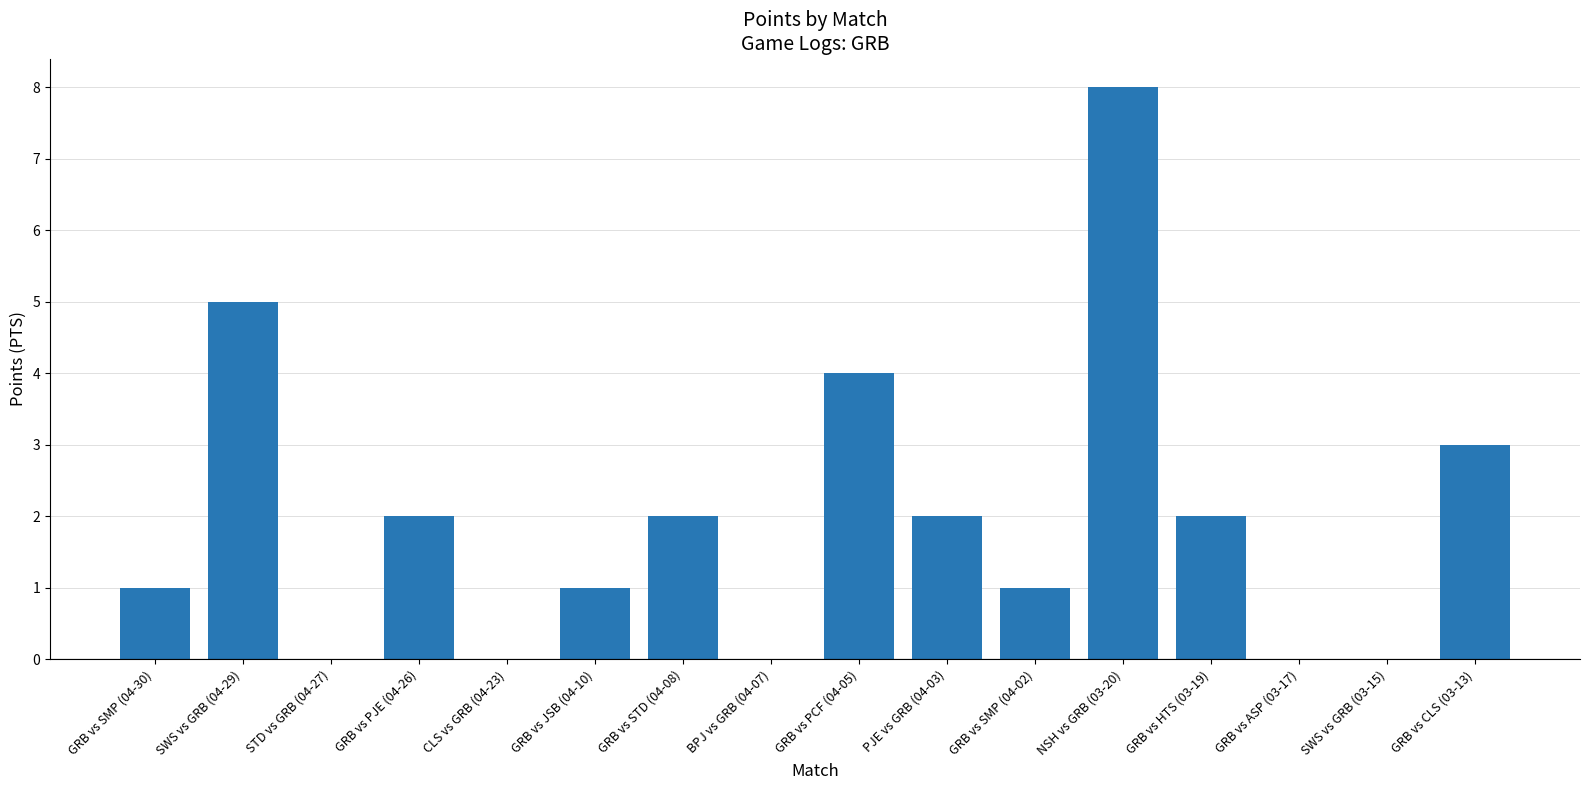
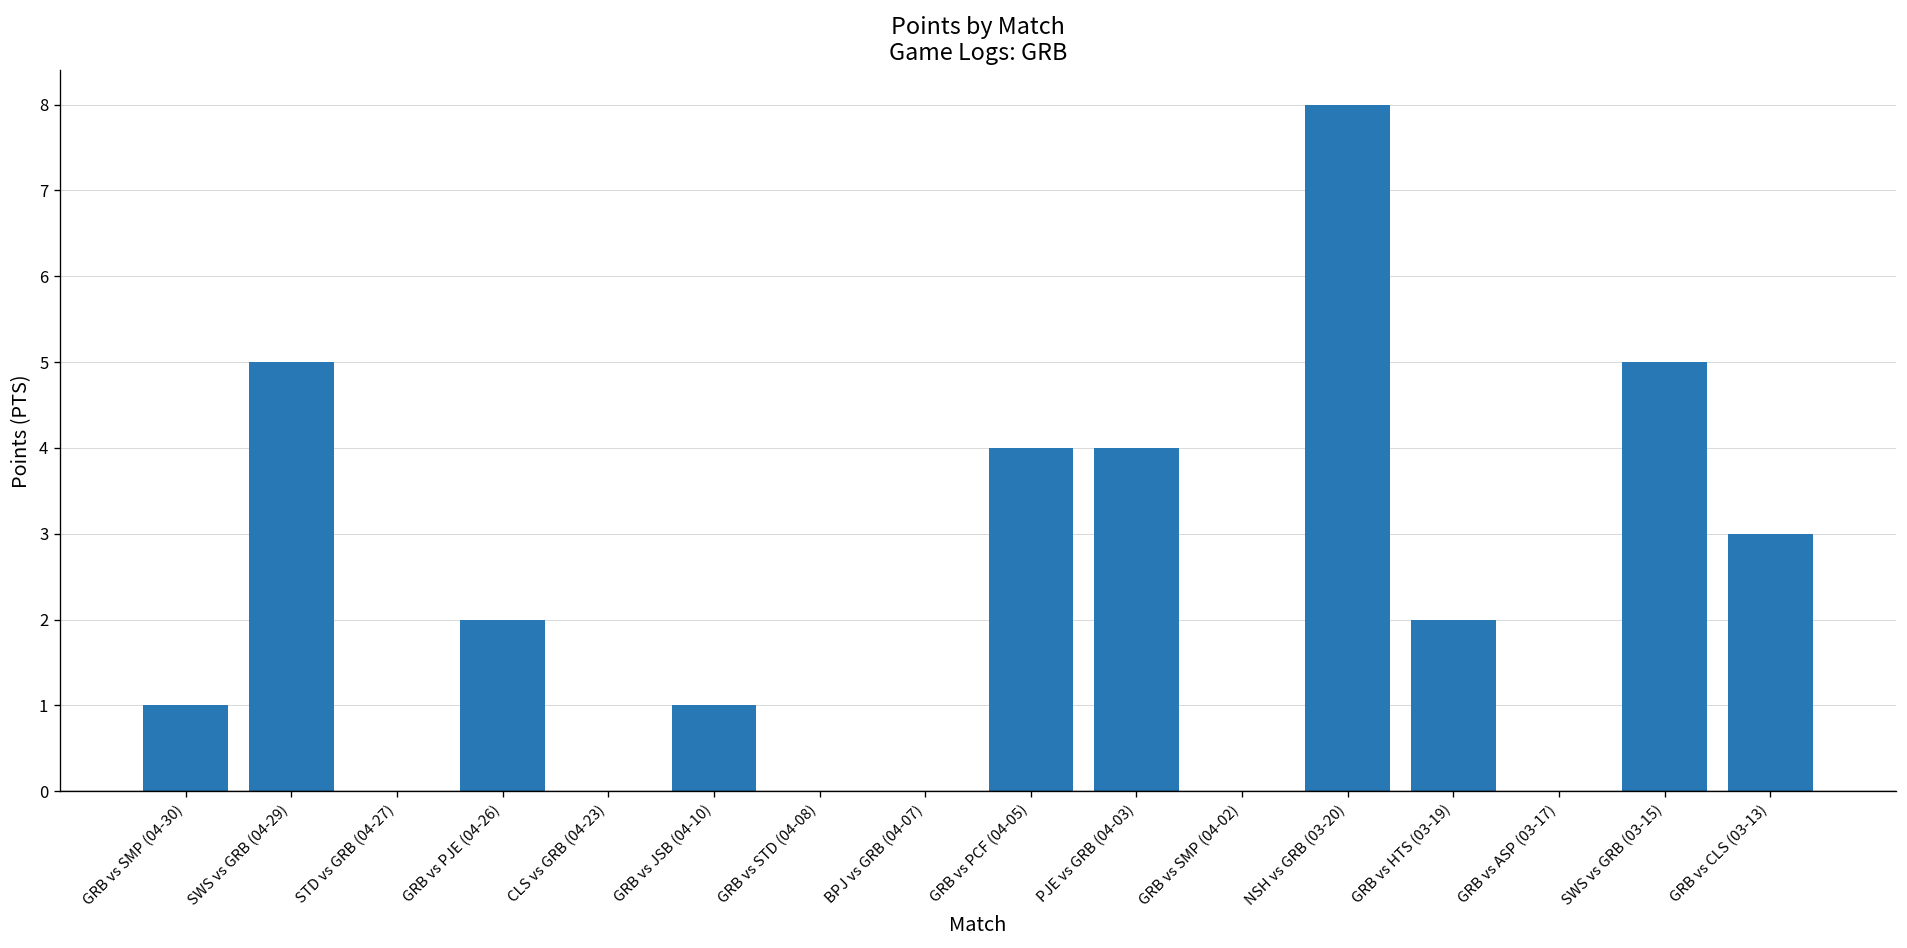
GRB vs STD (04-08): 2 -> 0
PJE vs GRB (04-03): 2 -> 4
GRB vs SMP (04-02): 1 -> 0
SWS vs GRB (03-15): 0 -> 5
